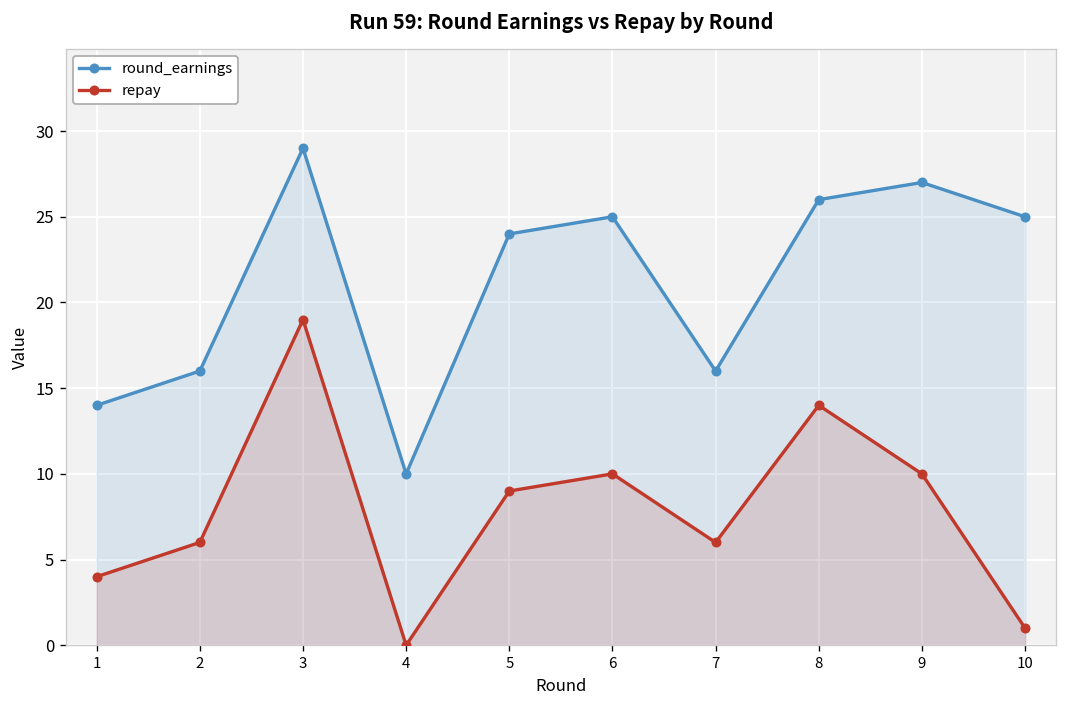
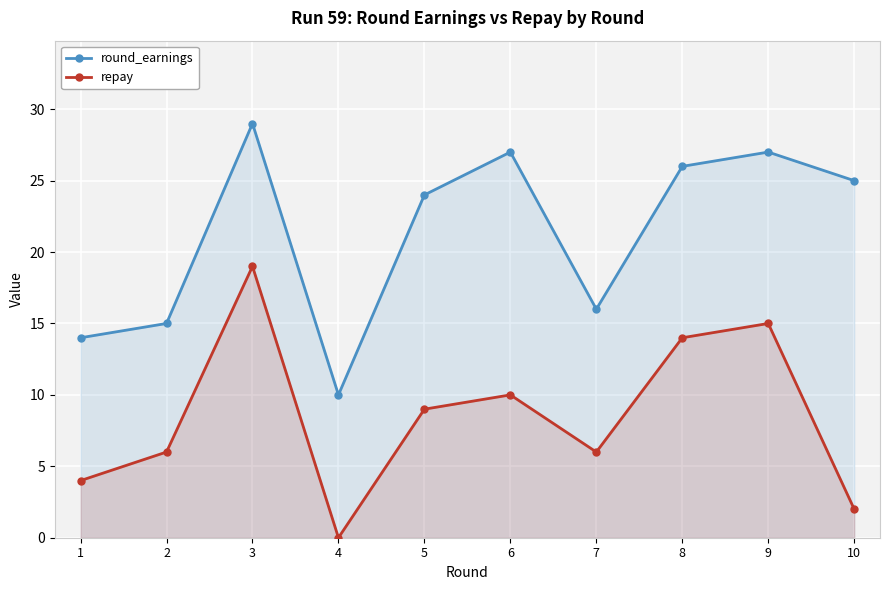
round_earnings, 2: 16 -> 15
round_earnings, 6: 25 -> 27
repay, 9: 10 -> 15
repay, 10: 1 -> 2
